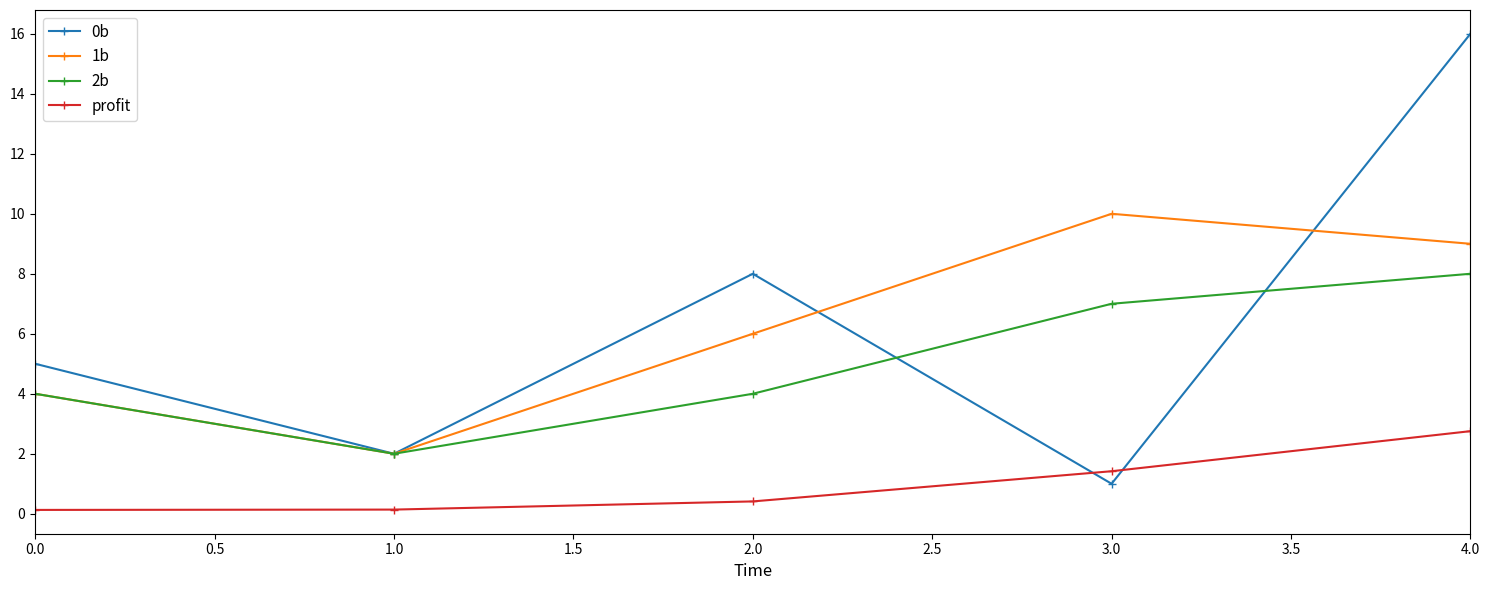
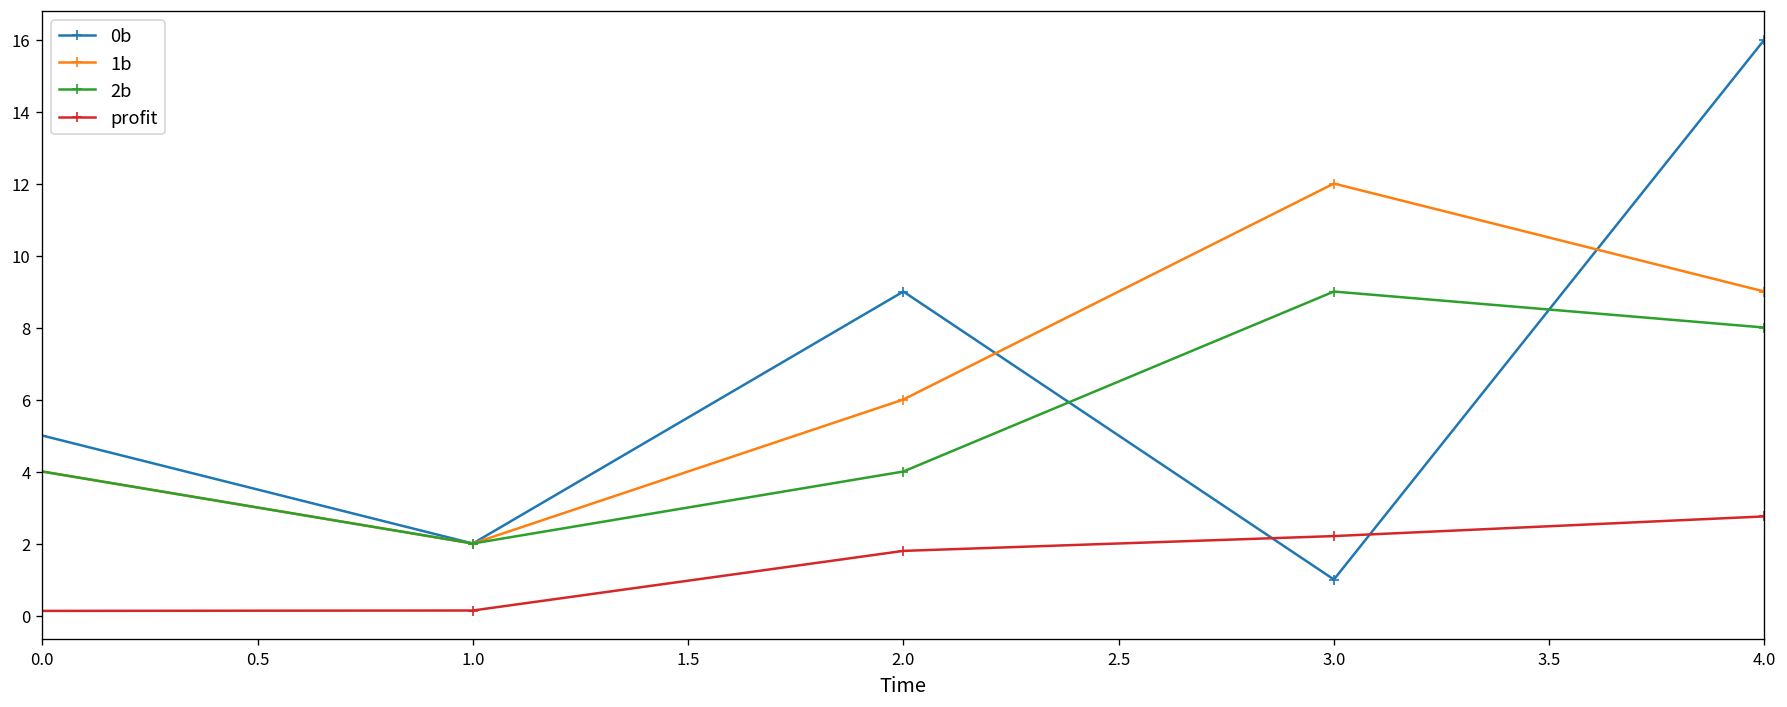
0b, 2.0: 8 -> 9
profit, 2.0: 0.4 -> 1.8
1b, 3.0: 10 -> 12
2b, 3.0: 7 -> 9
profit, 3.0: 1.4 -> 2.2
